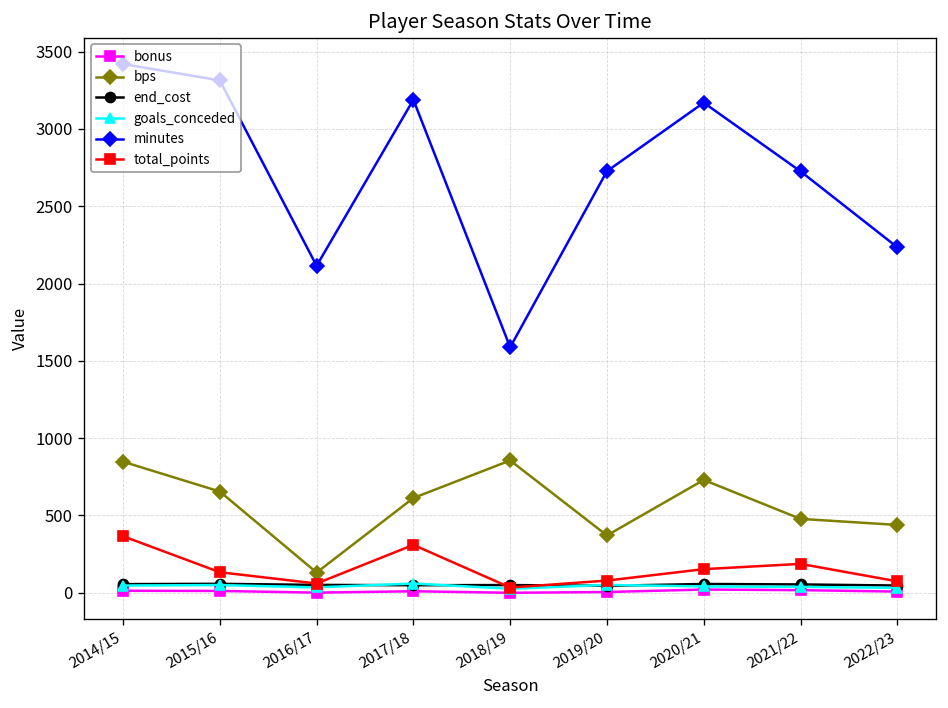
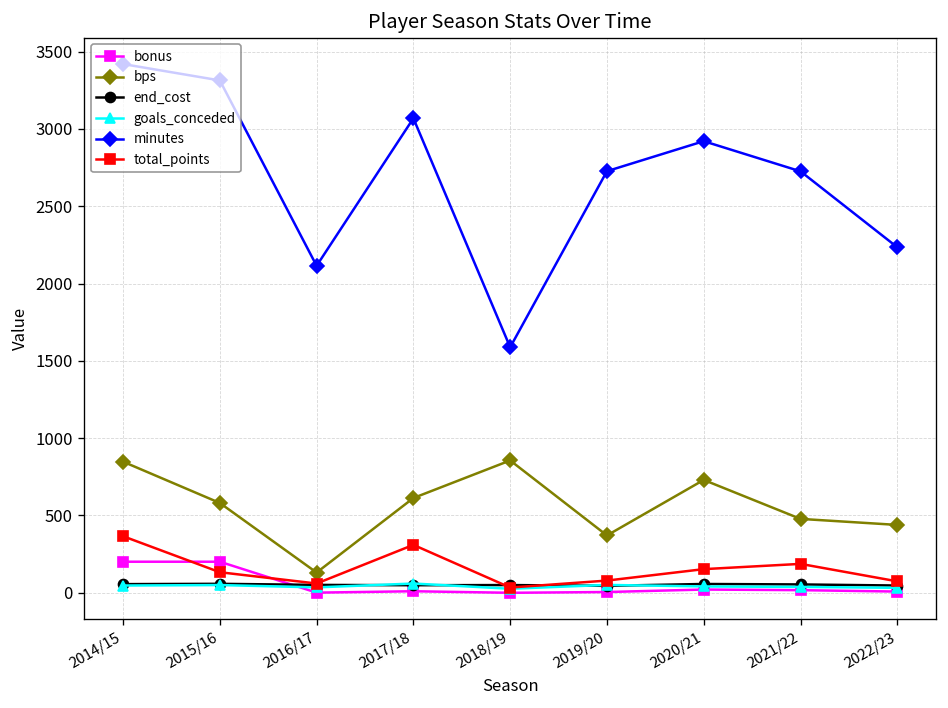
bonus, 2014/15: 10 -> 200
bonus, 2015/16: 10 -> 200
bps, 2015/16: 660 -> 580
minutes, 2017/18: 3190 -> 3070
minutes, 2020/21: 3170 -> 2920
